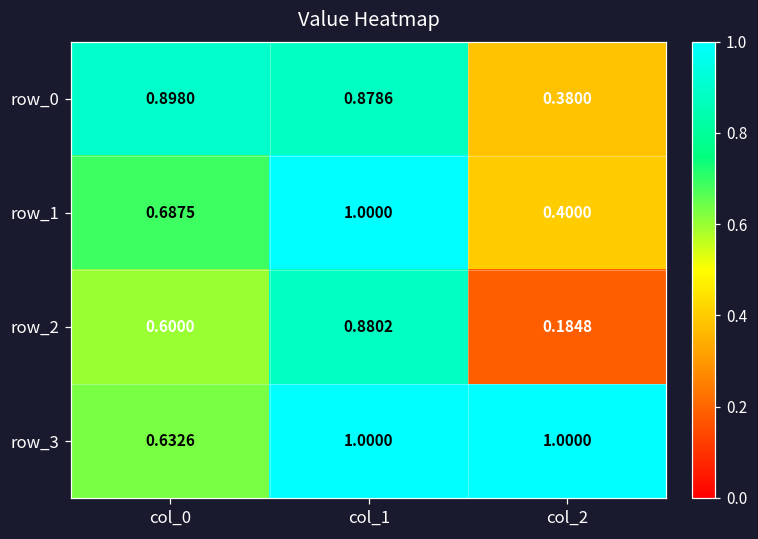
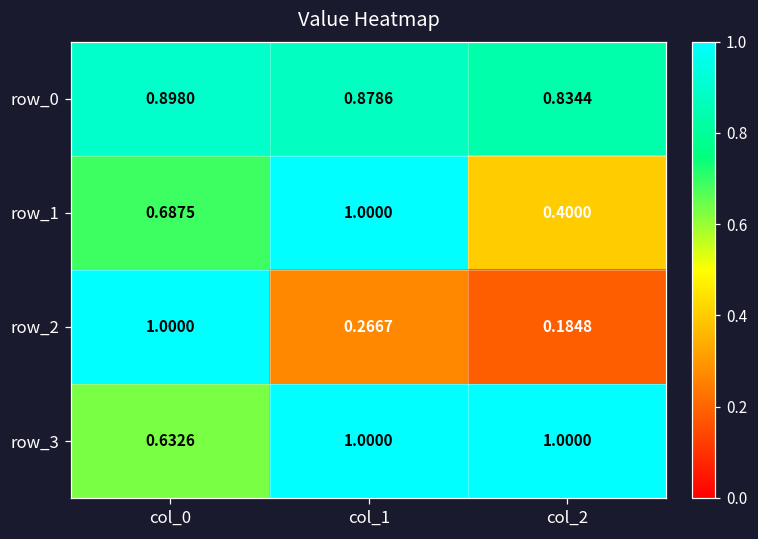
row_0, col_2: 0.3800 -> 0.8344
row_2, col_0: 0.6000 -> 1.0000
row_2, col_1: 0.8802 -> 0.2667
